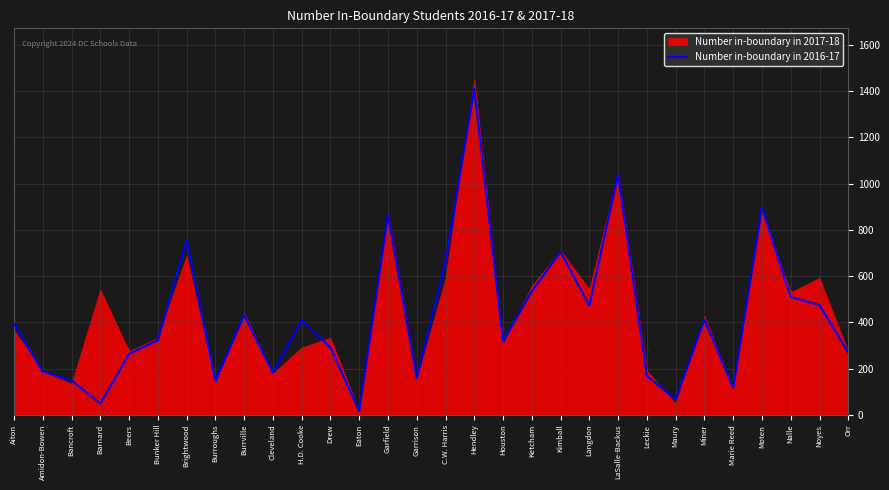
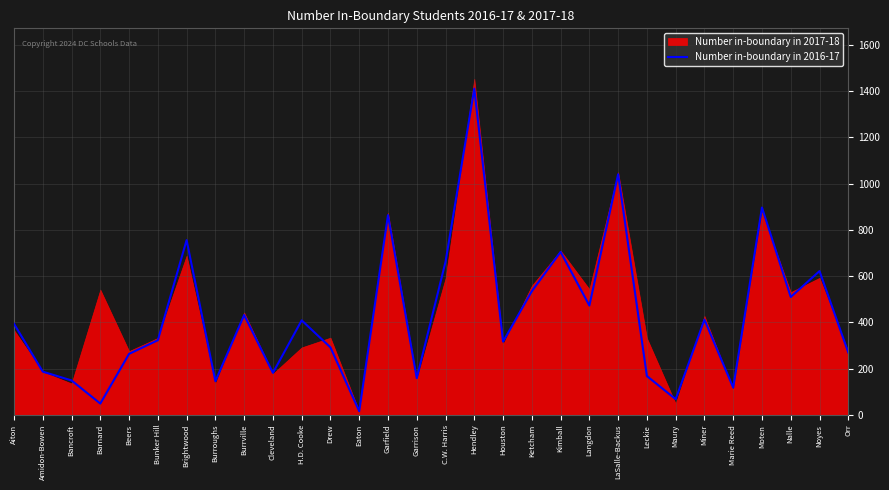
Number in-boundary in 2017-18, Leckie: 190 -> 330
Number in-boundary in 2016-17, Noyes: 480 -> 620
